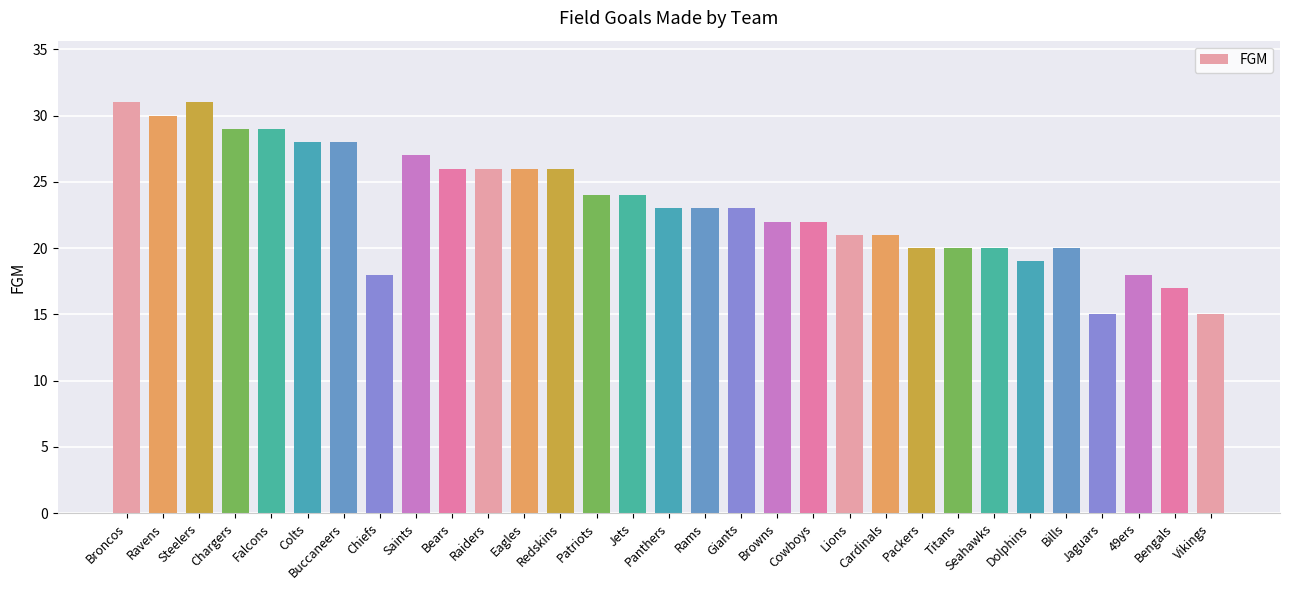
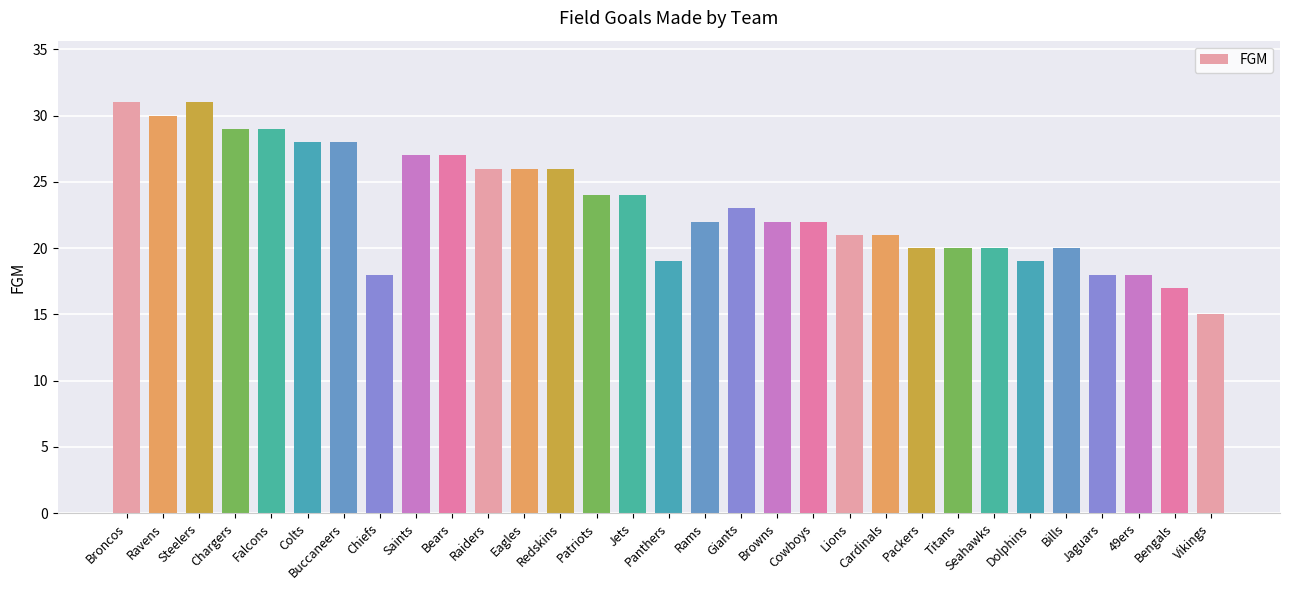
Bears: 26 -> 27
Panthers: 23 -> 19
Rams: 23 -> 22
Jaguars: 15 -> 18
